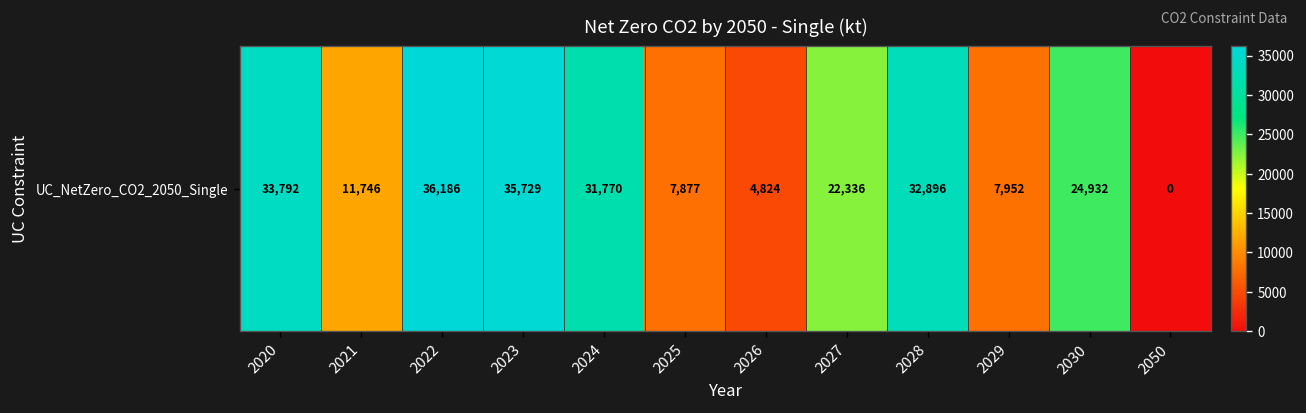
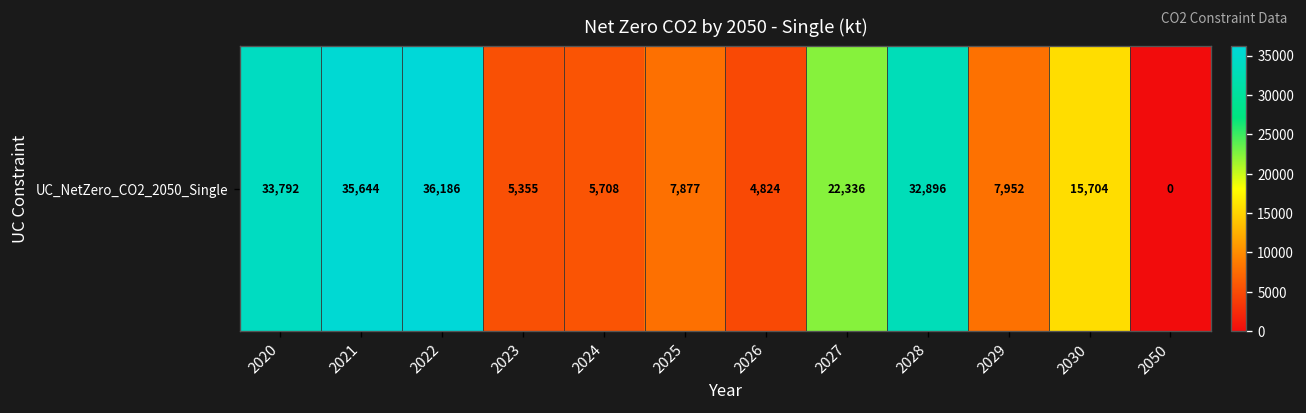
UC_NetZero_CO2_2050_Single, 2021: 11,746 -> 35,644
UC_NetZero_CO2_2050_Single, 2023: 35,729 -> 5,355
UC_NetZero_CO2_2050_Single, 2024: 31,770 -> 5,708
UC_NetZero_CO2_2050_Single, 2030: 24,932 -> 15,704
